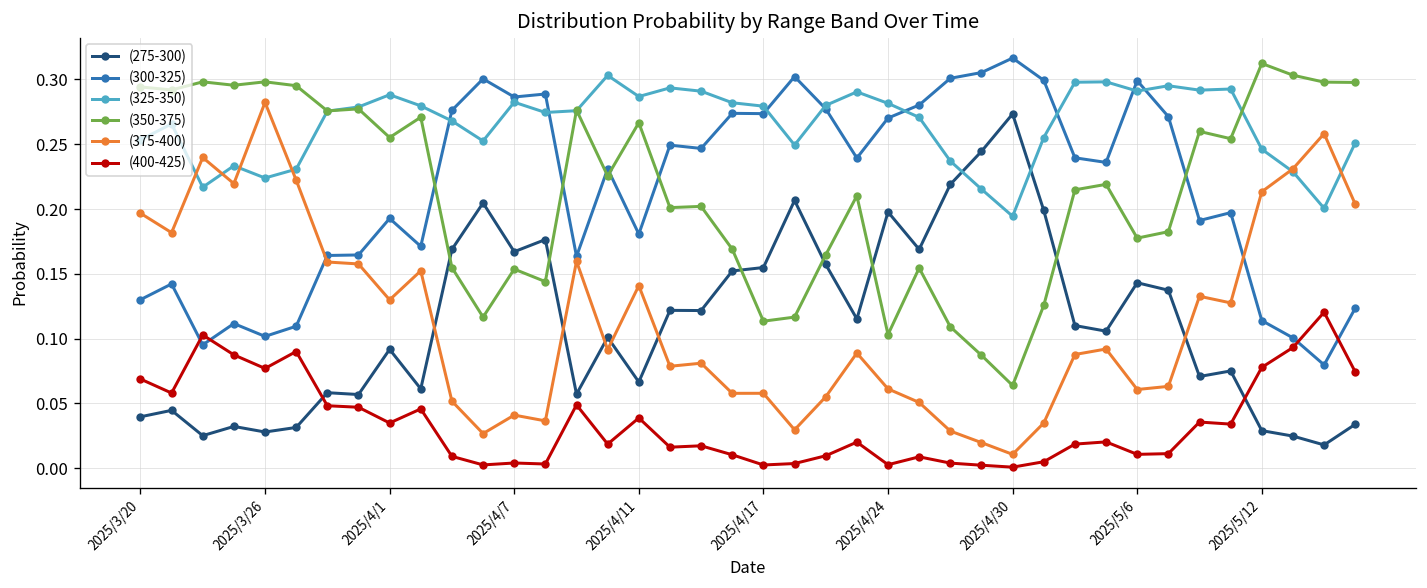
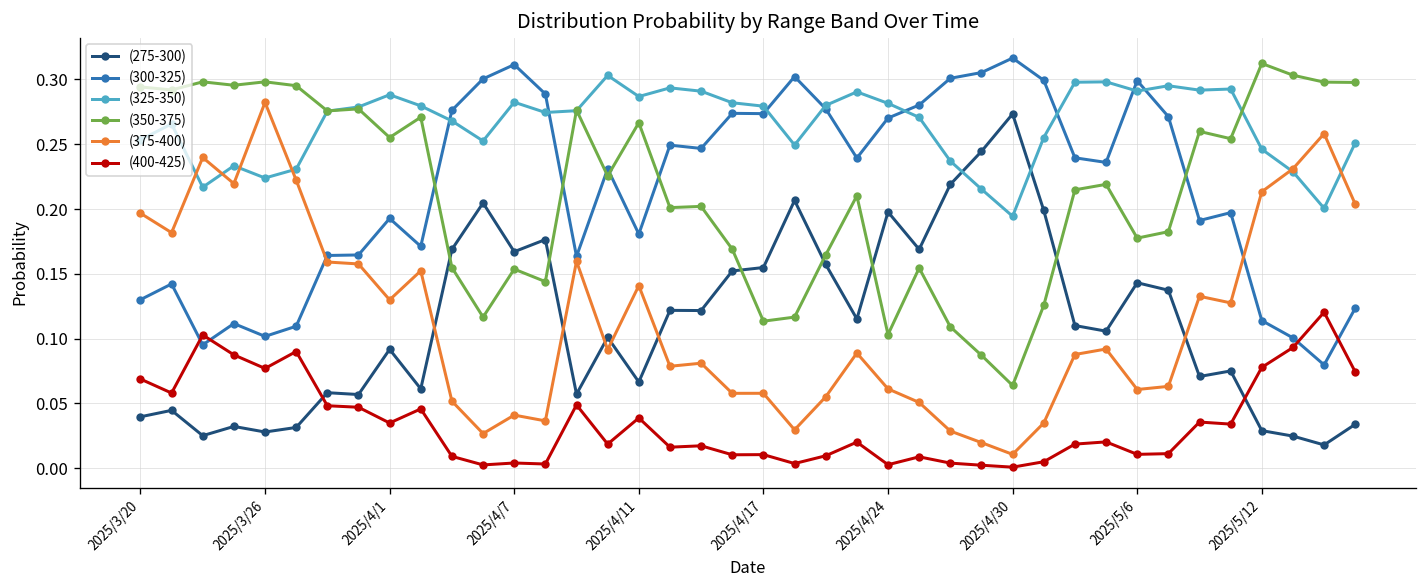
(300-325), 2025/4/7: 0.286 -> 0.311
(400-425), 2025/4/17: 0.002 -> 0.010
